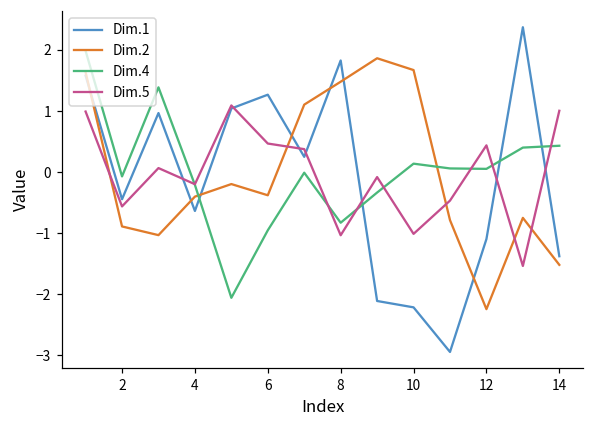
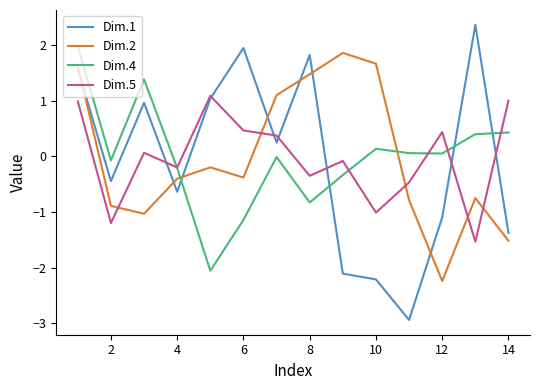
Dim.5, 2: -0.6 -> -1.2
Dim.1, 6: 1.3 -> 2.0
Dim.4, 6: -1.0 -> -1.1
Dim.5, 8: -1.0 -> -0.3
